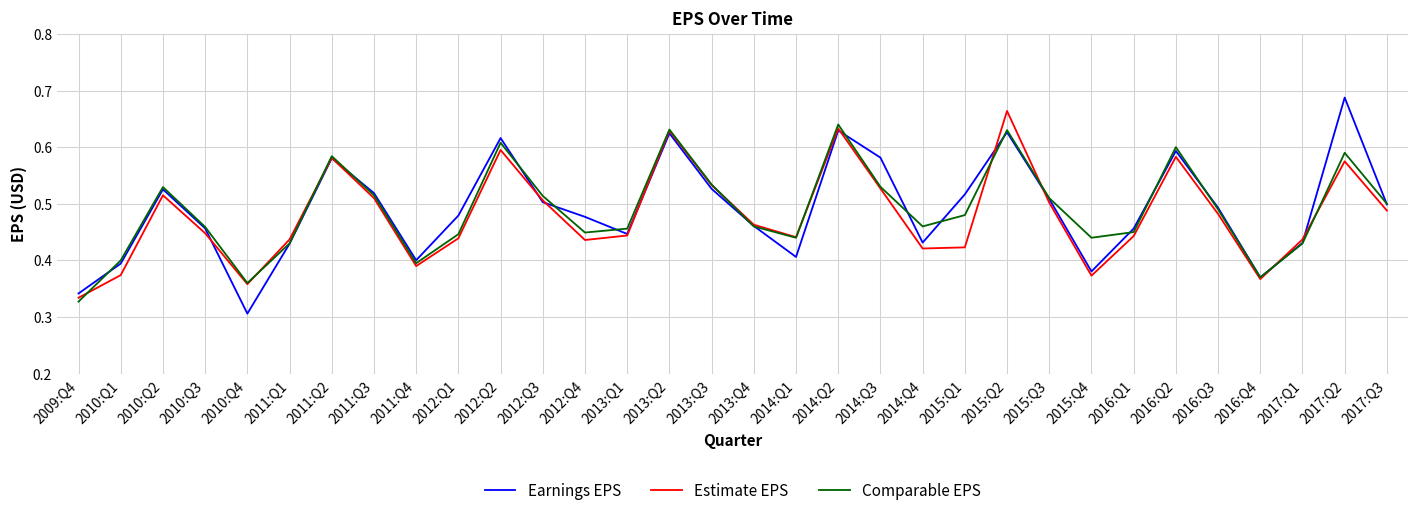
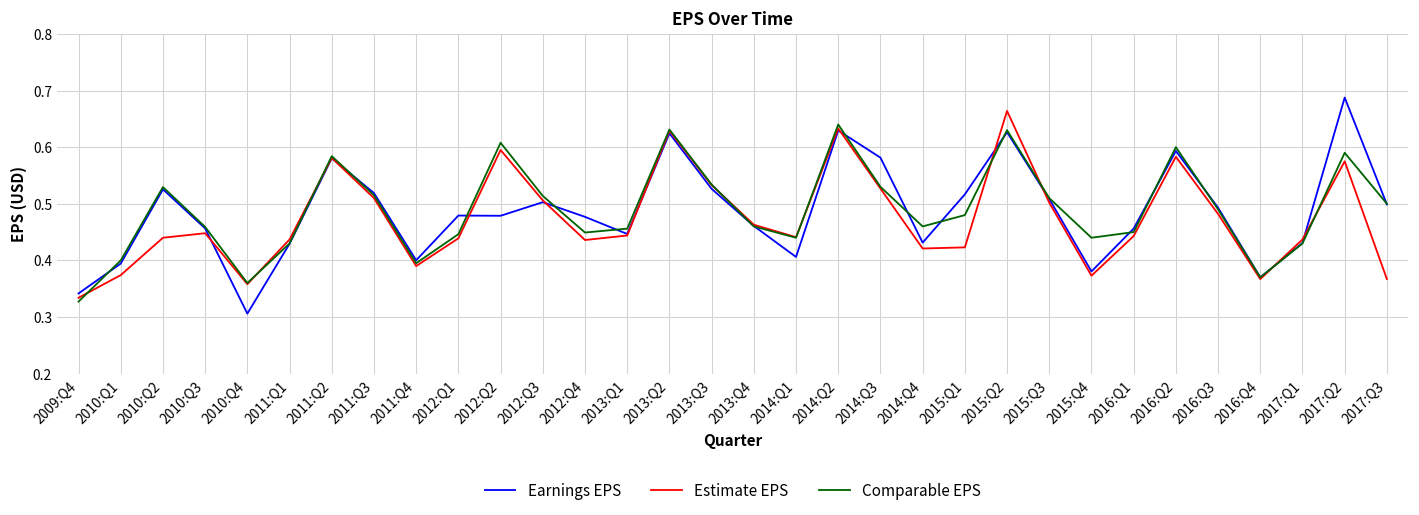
Estimate EPS, 2010:Q2: 0.52 -> 0.44
Earnings EPS, 2012:Q2: 0.62 -> 0.48
Estimate EPS, 2017:Q3: 0.49 -> 0.37
